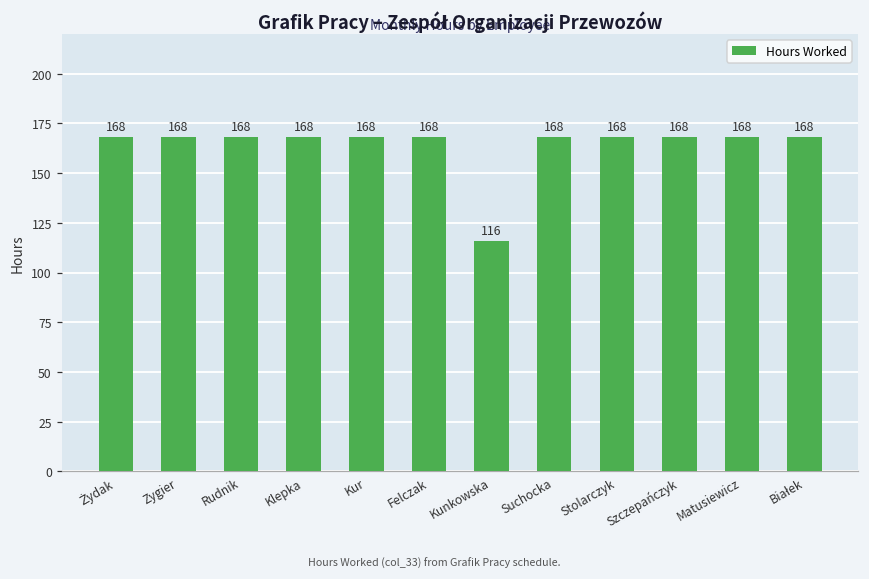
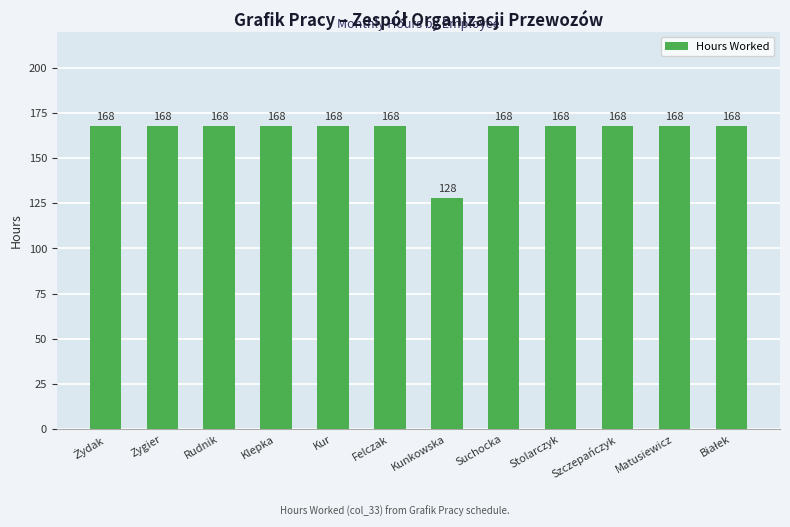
Kunkowska: 116 -> 128
